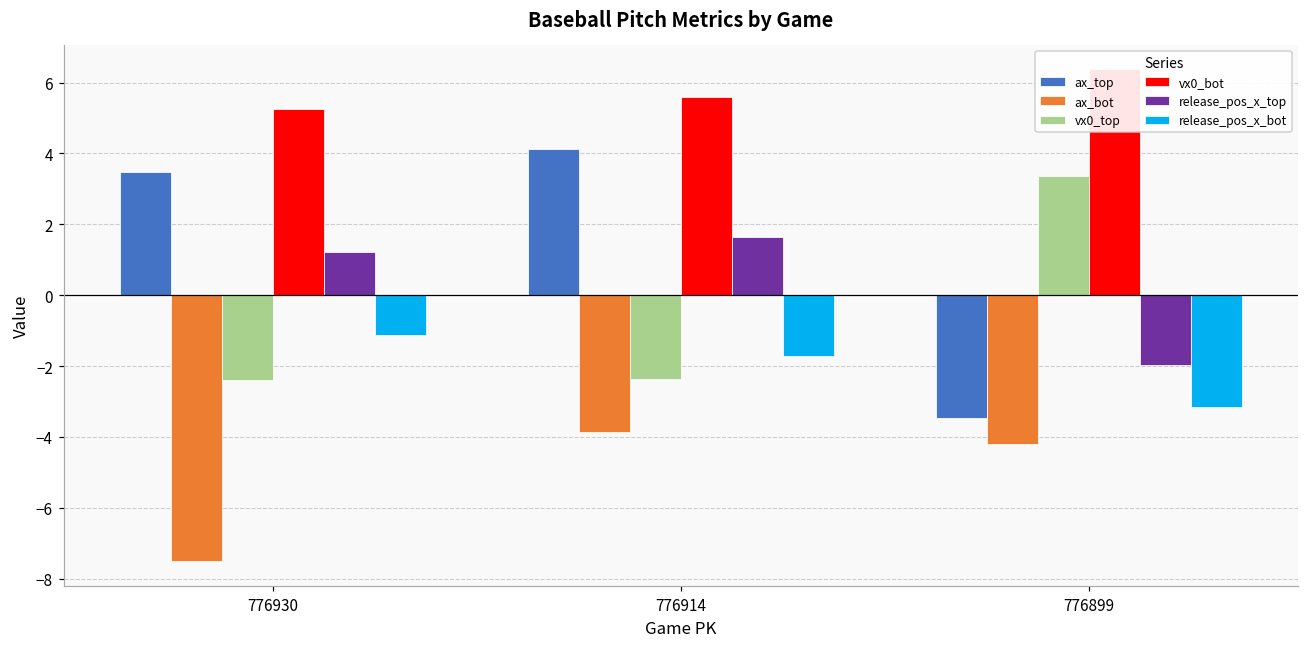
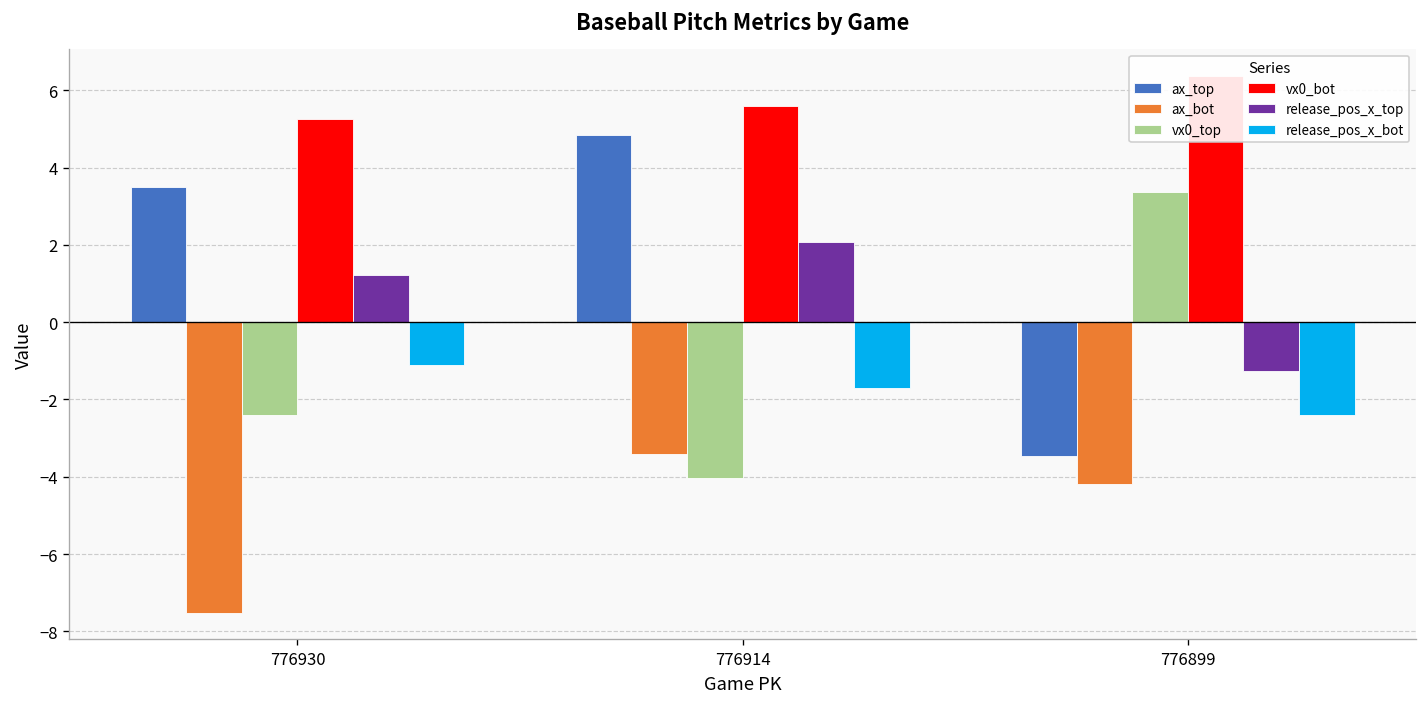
ax_top, 776914: 4.1 -> 4.8
ax_bot, 776914: -3.9 -> -3.4
vx0_top, 776914: -2.4 -> -4.0
release_pos_x_top, 776914: 1.6 -> 2.1
release_pos_x_top, 776899: -2.0 -> -1.3
release_pos_x_bot, 776899: -3.1 -> -2.4
